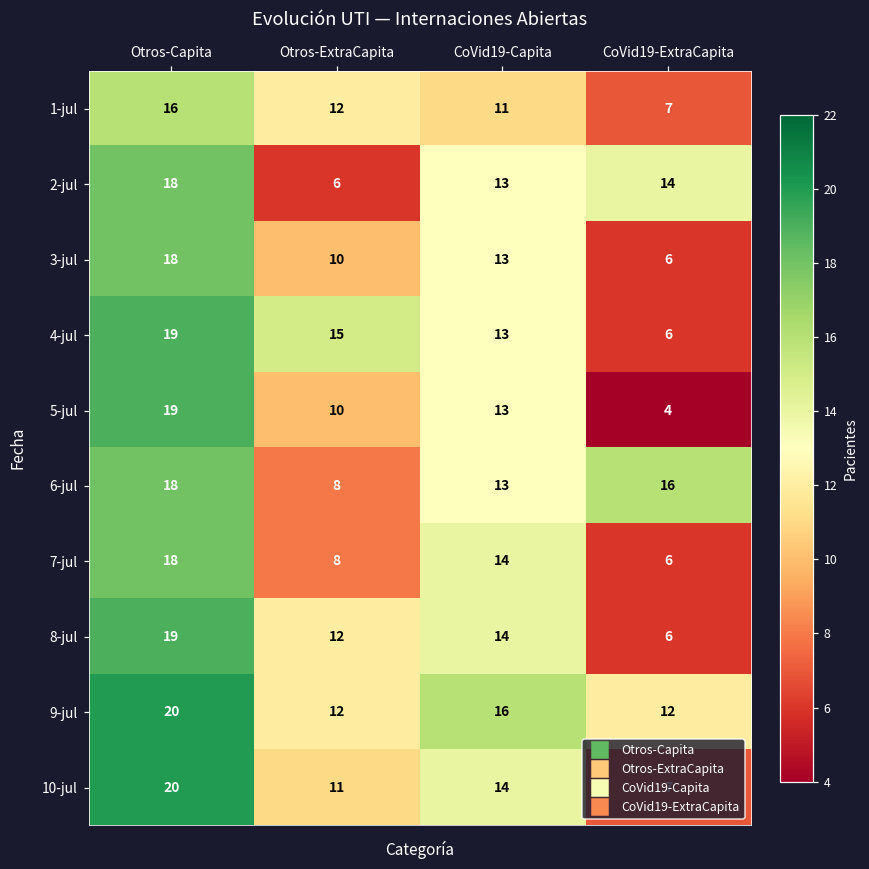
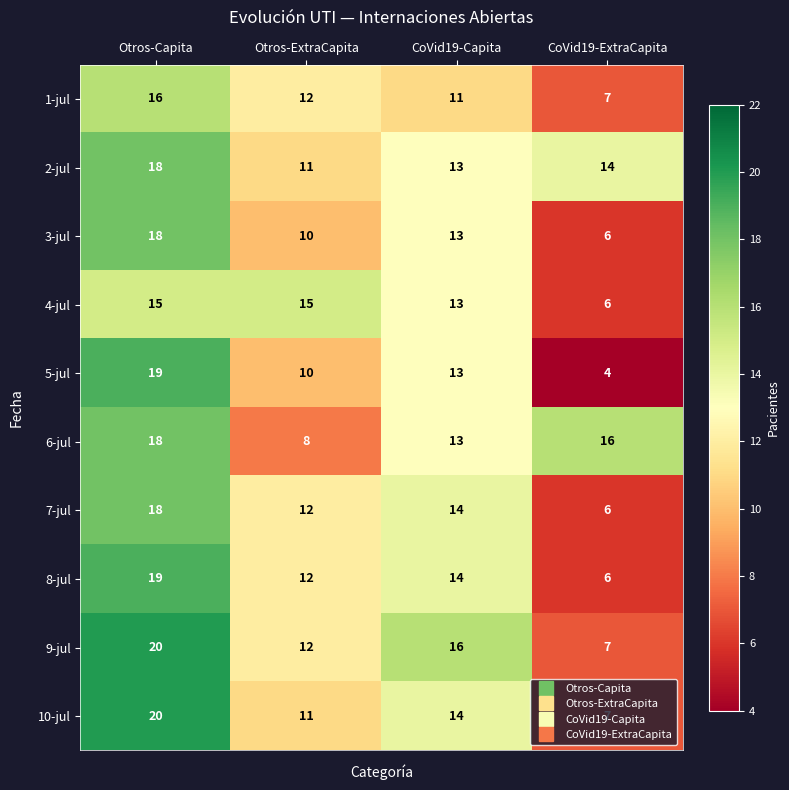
2-jul, Otros-ExtraCapita: 6 -> 11
4-jul, Otros-Capita: 19 -> 15
7-jul, Otros-ExtraCapita: 8 -> 12
9-jul, CoVid19-ExtraCapita: 12 -> 7
